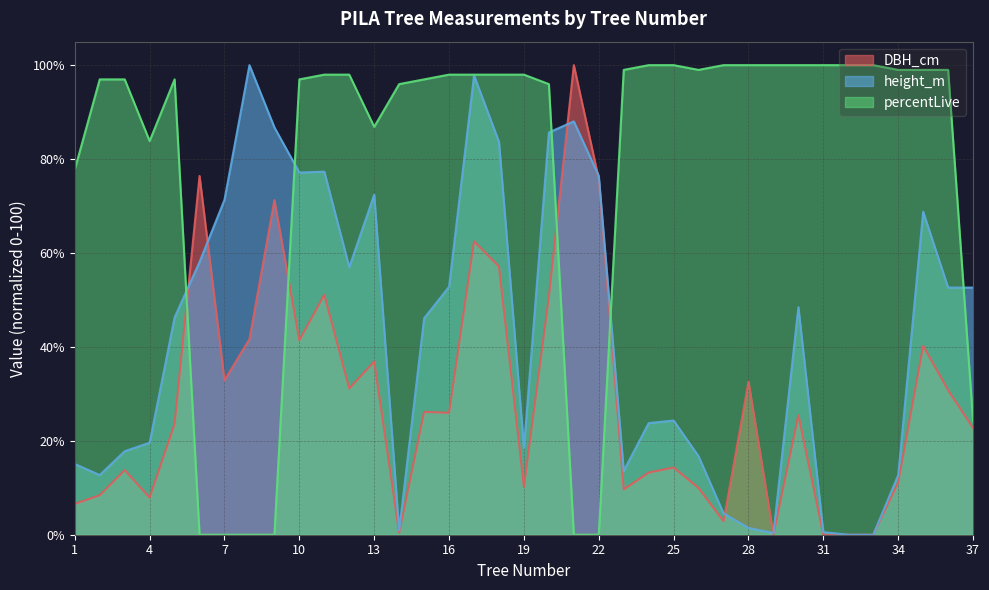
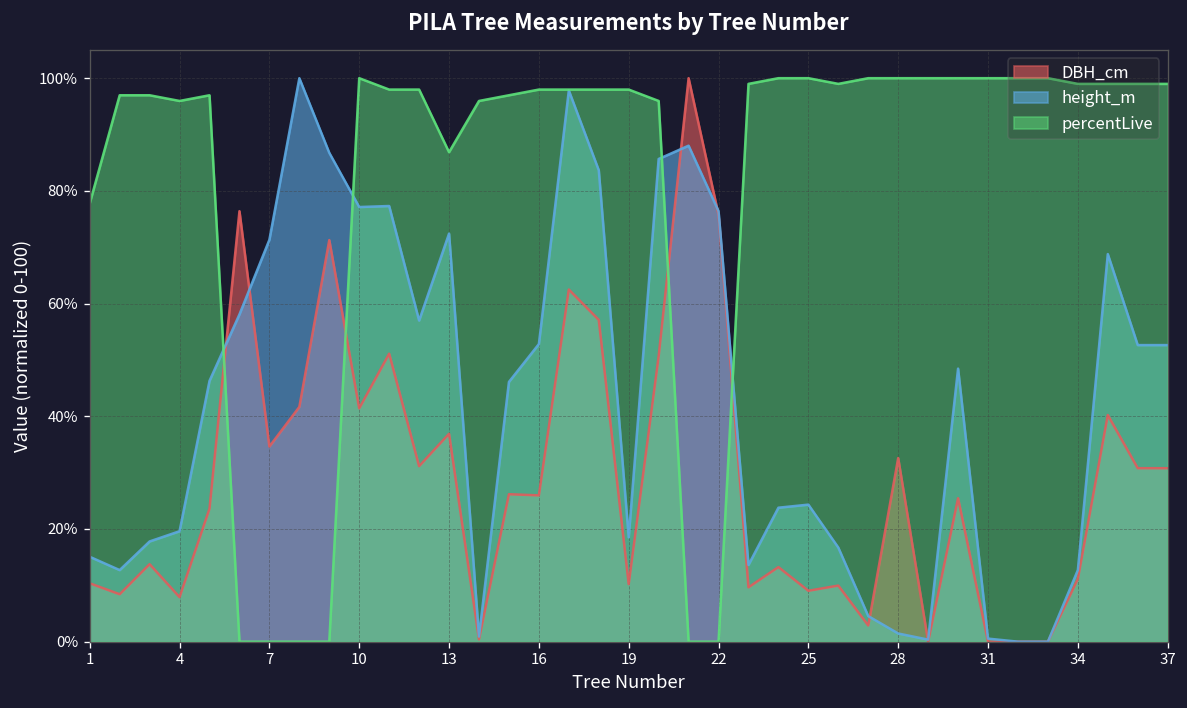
DBH_cm, 1: 7% -> 10%
percentLive, 4: 84% -> 96%
DBH_cm, 7: 33% -> 35%
percentLive, 10: 97% -> 100%
DBH_cm, 25: 14% -> 9%
DBH_cm, 37: 23% -> 31%
percentLive, 37: 24% -> 99%
